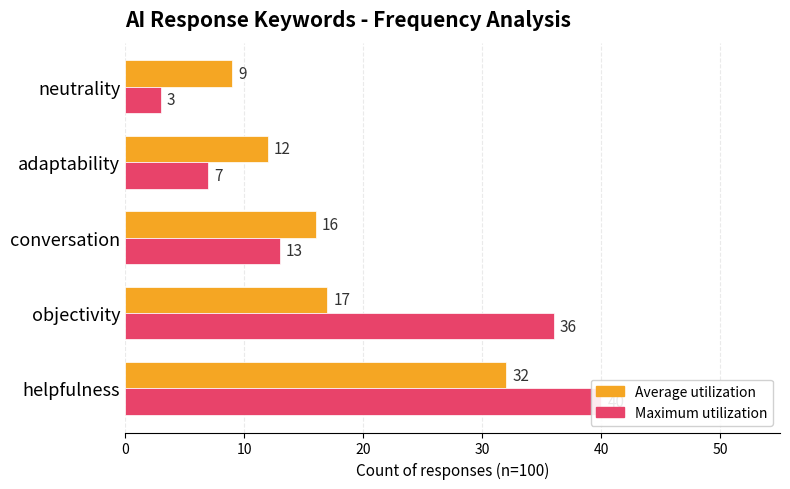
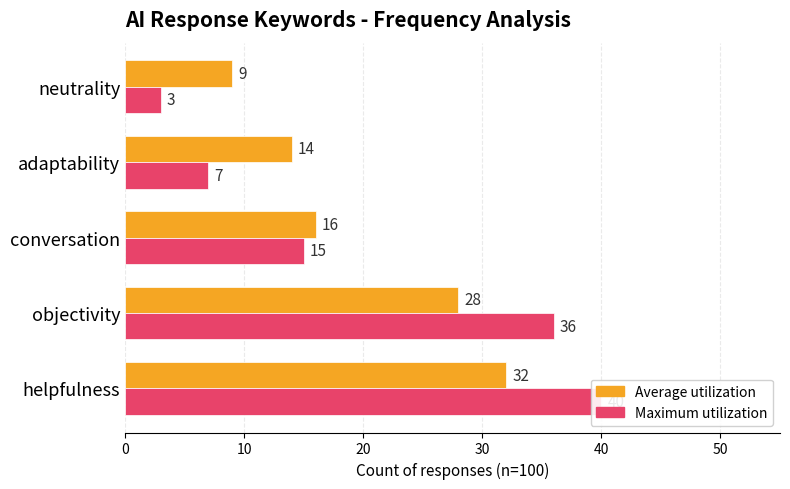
Average utilization, adaptability: 12 -> 14
Maximum utilization, conversation: 13 -> 15
Average utilization, objectivity: 17 -> 28
